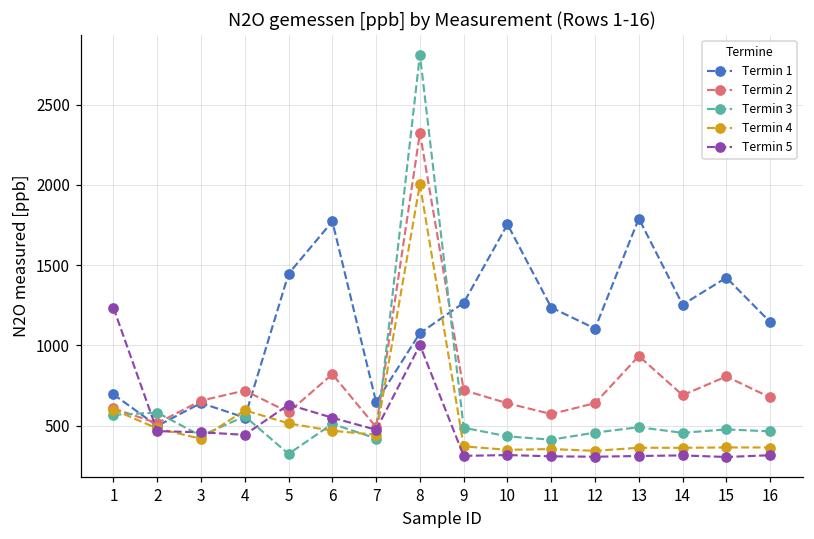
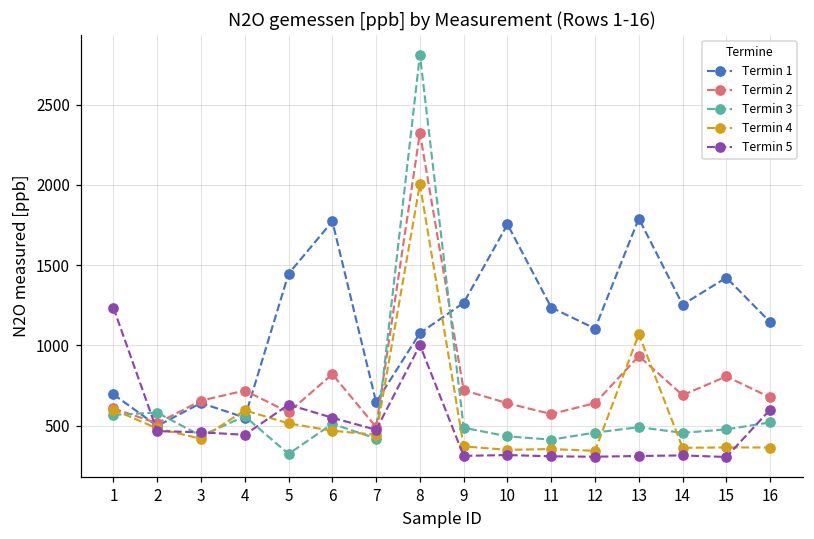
Termin 4, 13: 360 -> 1070
Termin 3, 16: 460 -> 520
Termin 5, 16: 320 -> 600
